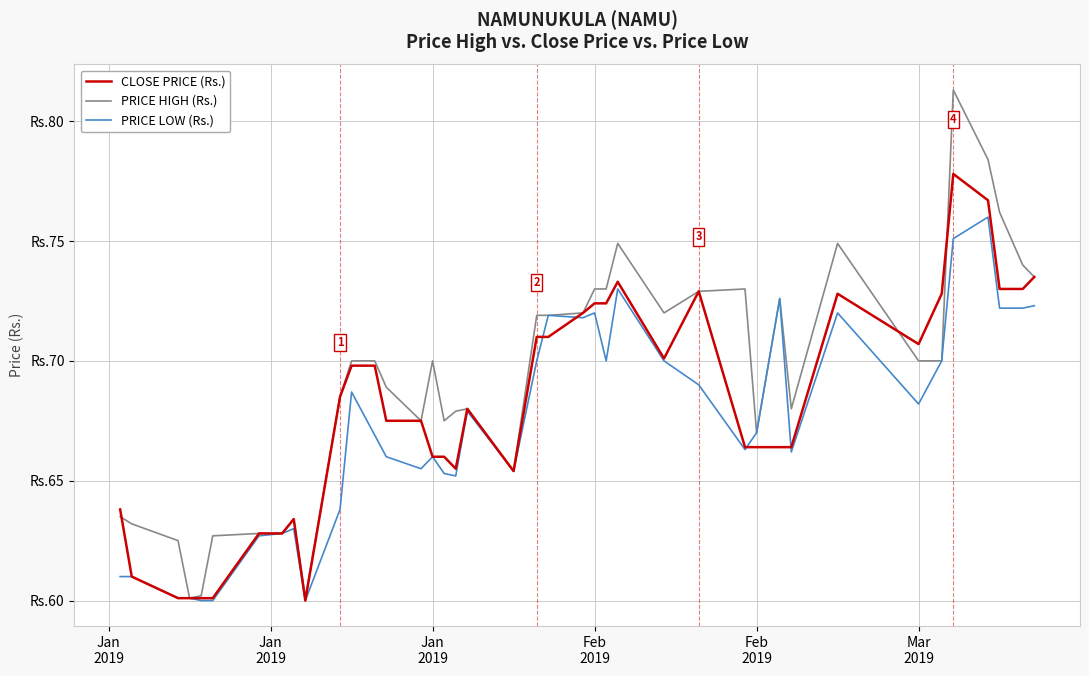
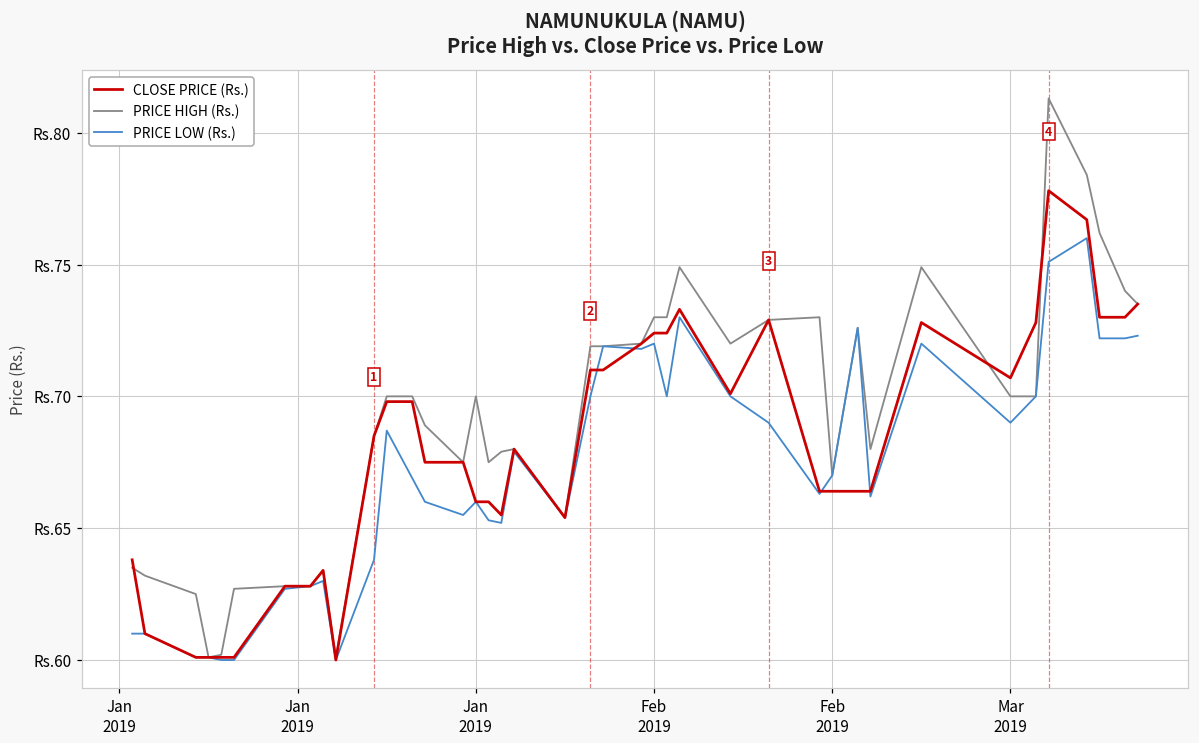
PRICE LOW (Rs.), Mar 2019: Rs.68.2 -> Rs.69.0
